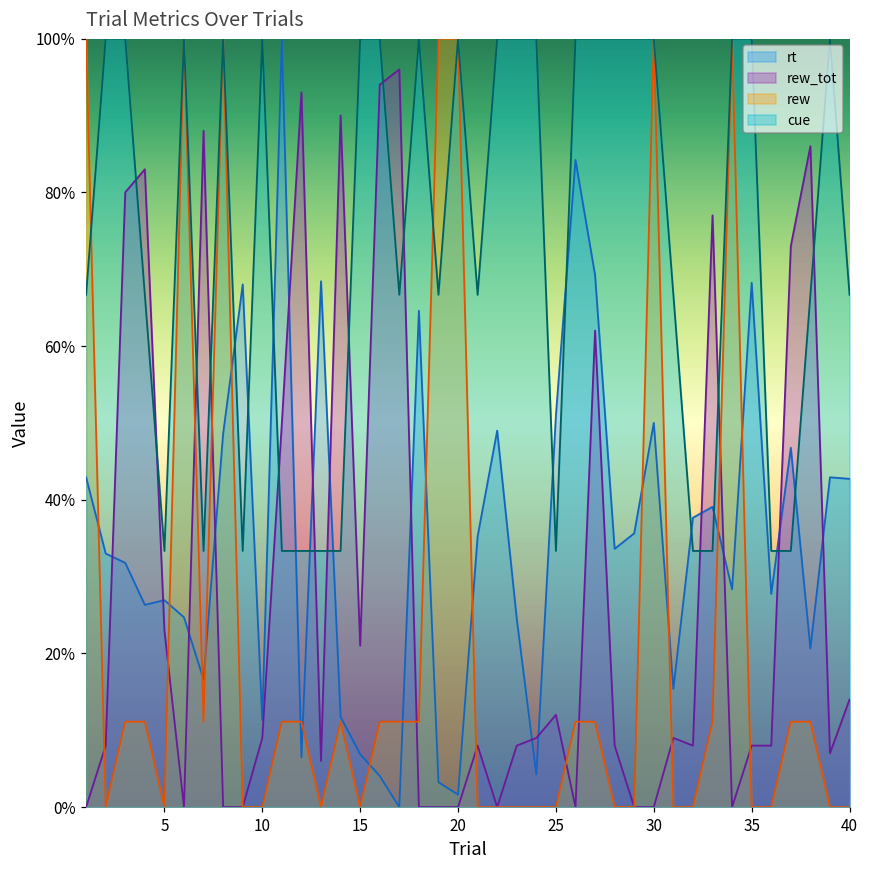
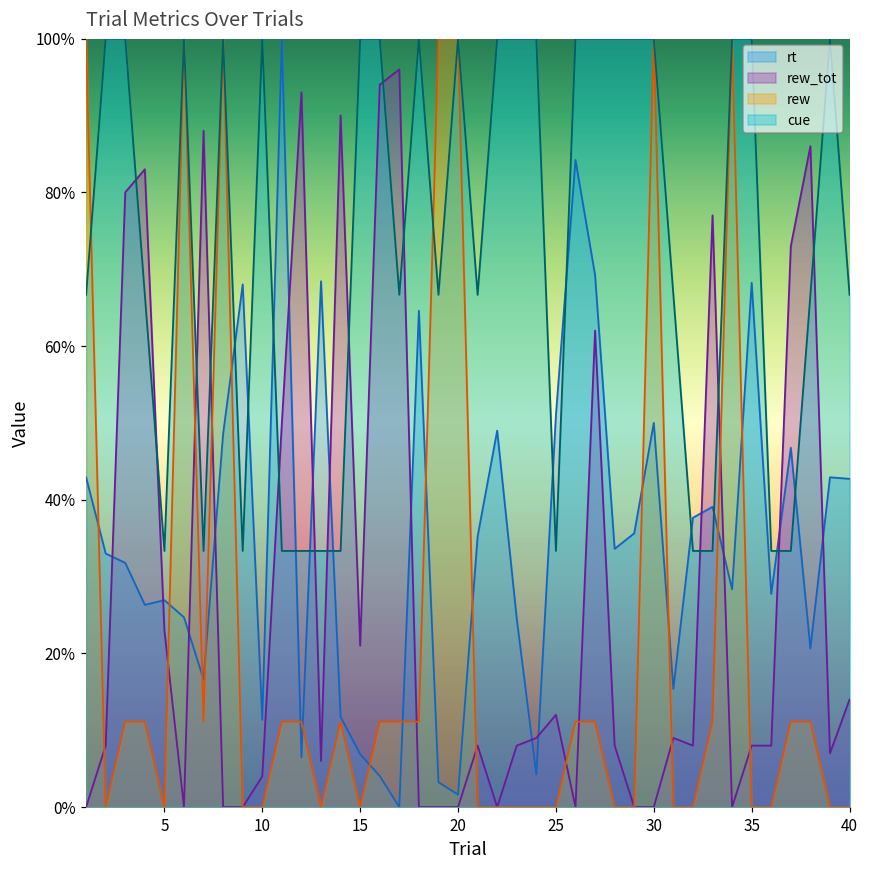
rew_tot, 10: 9% -> 4%
